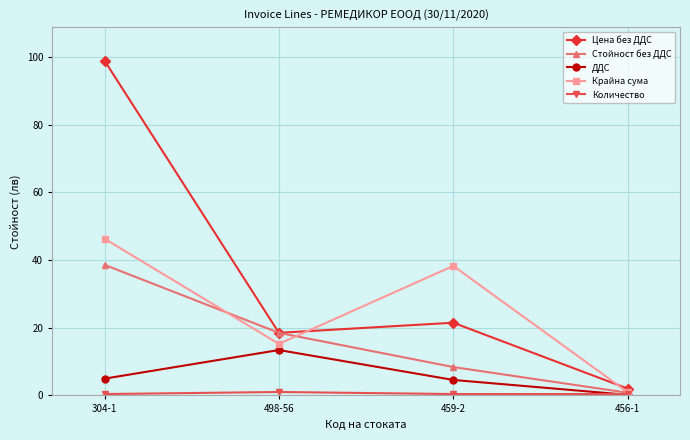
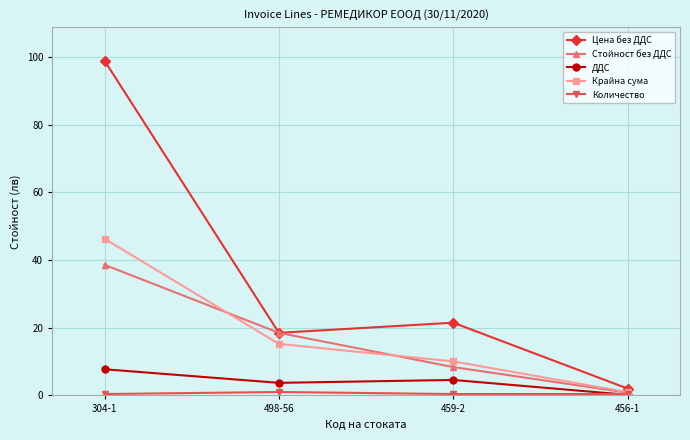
ДДС, 304-1: 5 -> 8
ДДС, 498-56: 13 -> 4
Крайна сума, 459-2: 38 -> 10
